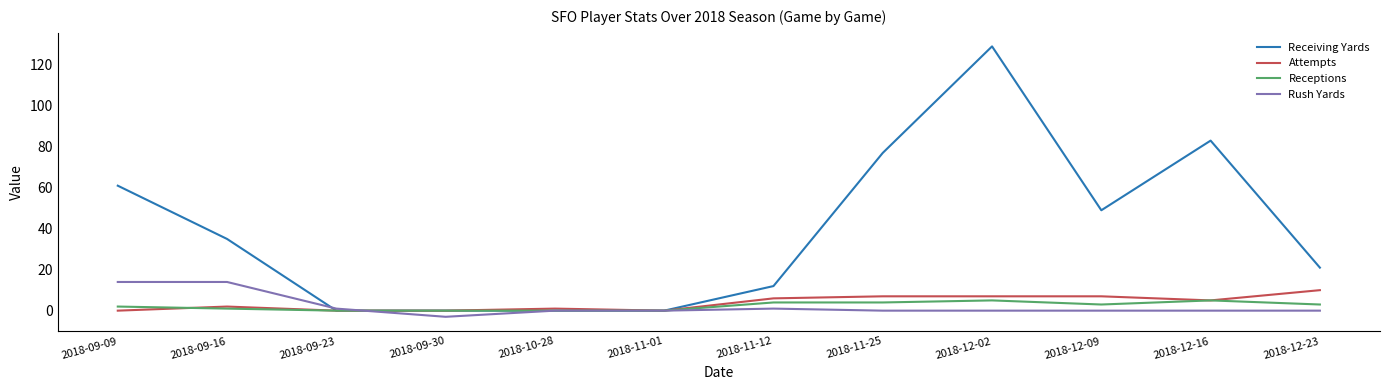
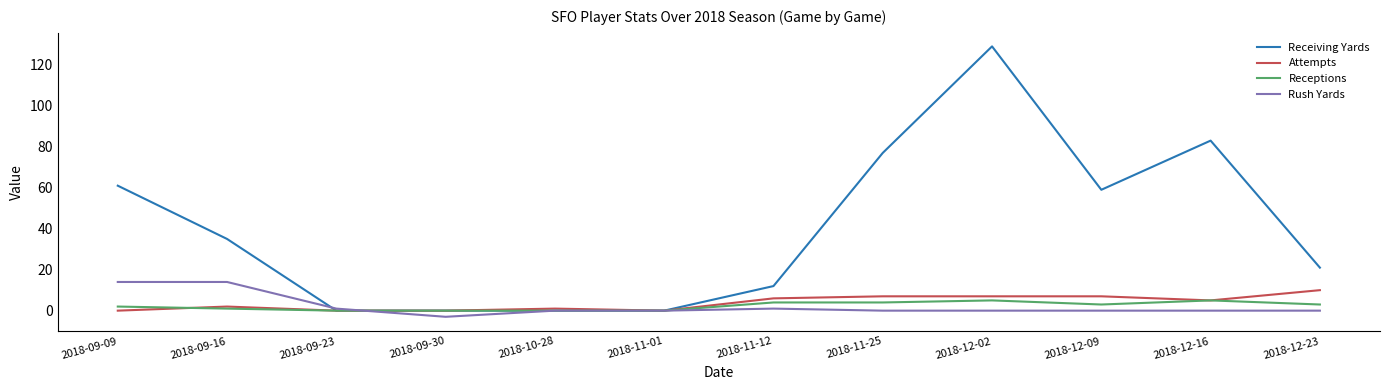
Receiving Yards, 2018-12-09: 49 -> 59
